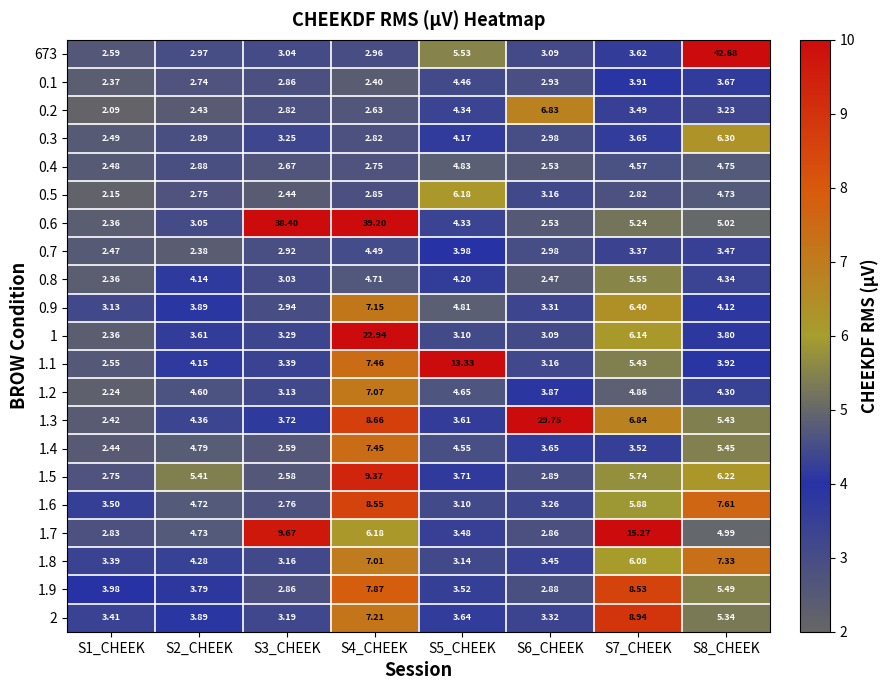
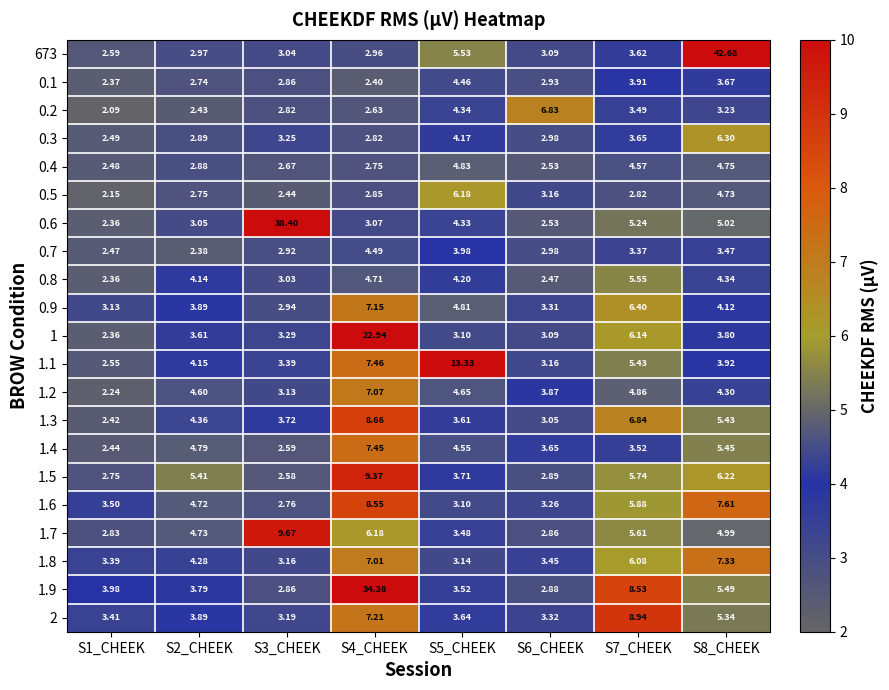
0.6, S4_CHEEK: 39.20 -> 3.07
1.3, S6_CHEEK: 29.75 -> 3.05
1.7, S7_CHEEK: 15.27 -> 5.61
1.9, S4_CHEEK: 7.87 -> 34.38
